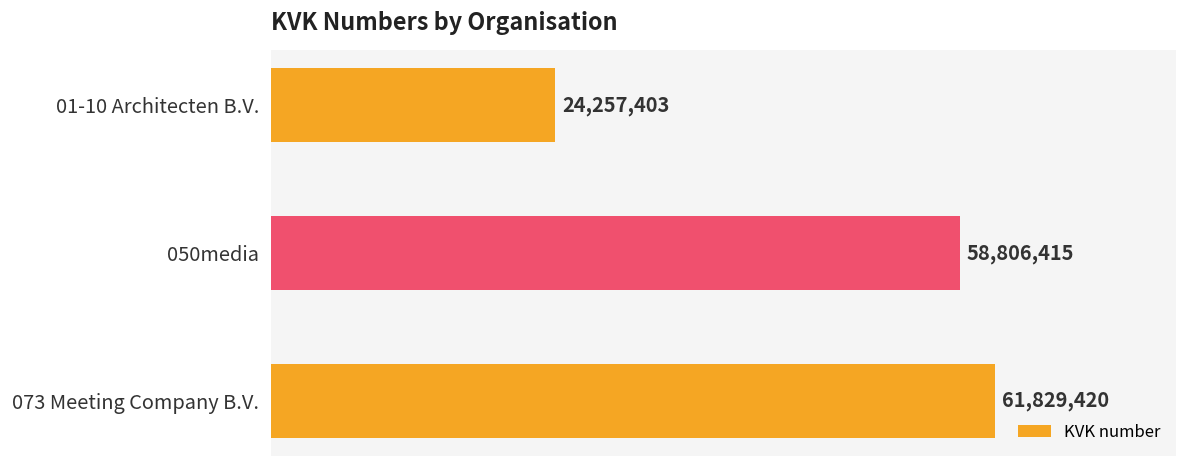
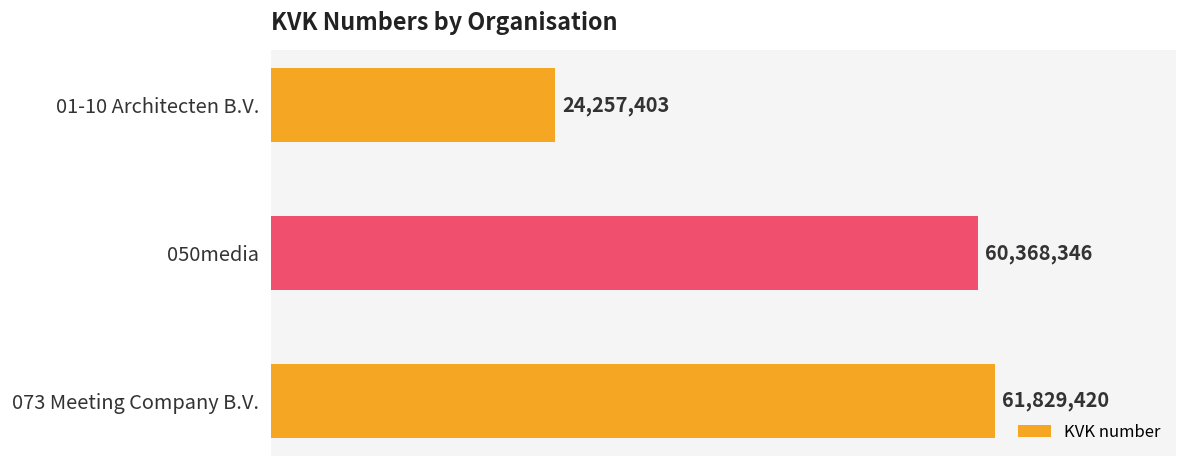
050media: 58,806,415 -> 60,368,346
